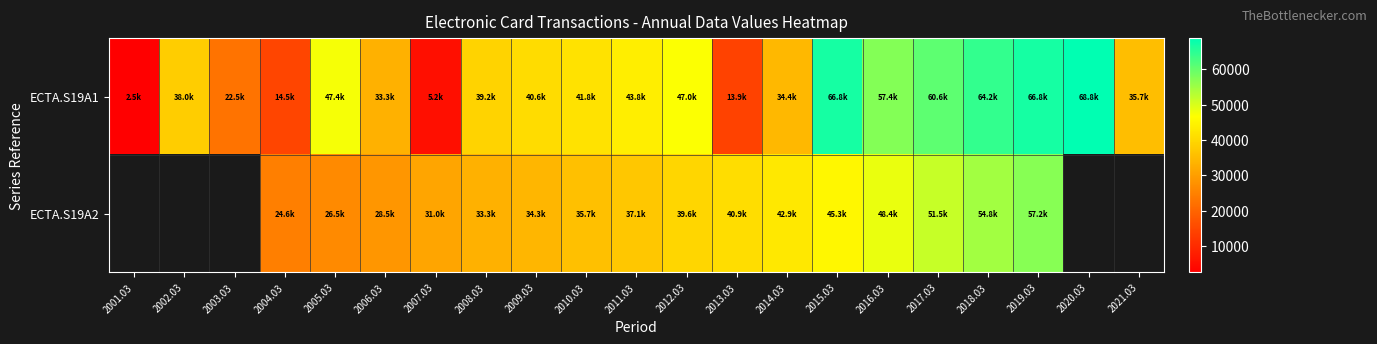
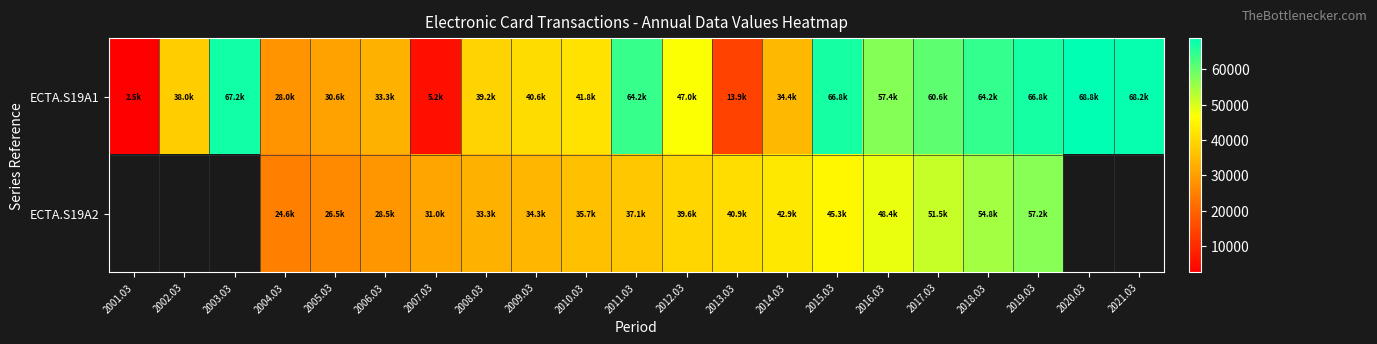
ECTA.S19A1, 2003.03: 22.5k -> 67.2k
ECTA.S19A1, 2004.03: 14.5k -> 28.0k
ECTA.S19A1, 2005.03: 47.4k -> 30.6k
ECTA.S19A1, 2011.03: 43.8k -> 64.2k
ECTA.S19A1, 2021.03: 35.7k -> 68.2k
